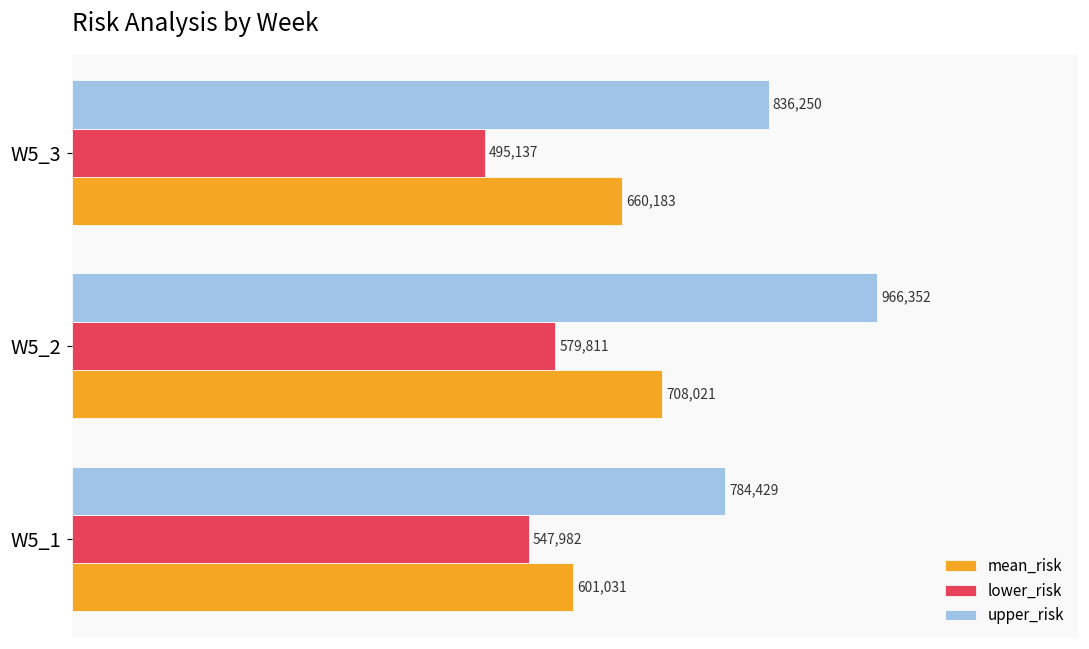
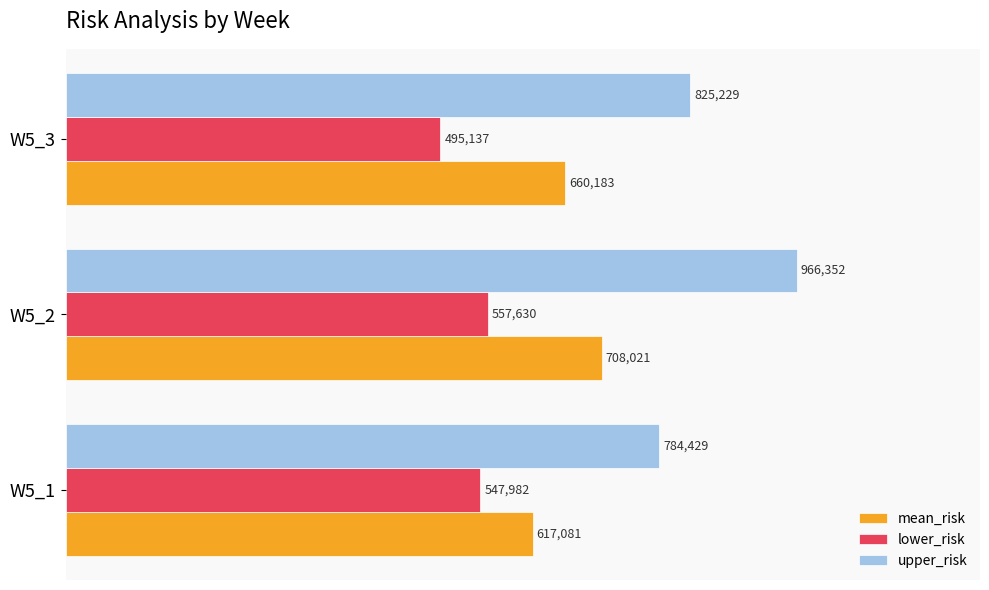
upper_risk, W5_3: 836,250 -> 825,229
lower_risk, W5_2: 579,811 -> 557,630
mean_risk, W5_1: 601,031 -> 617,081
